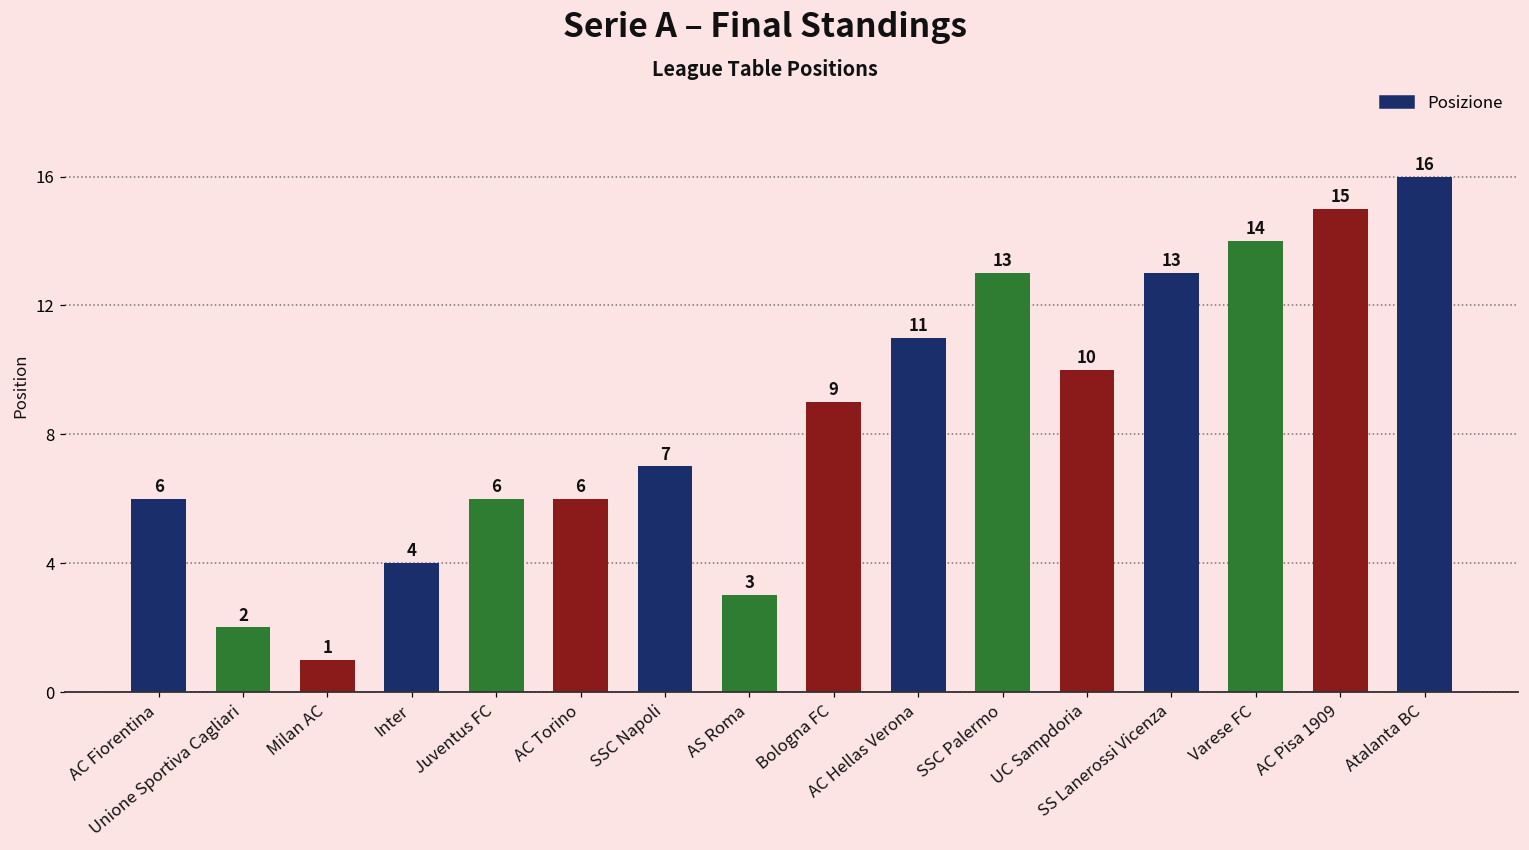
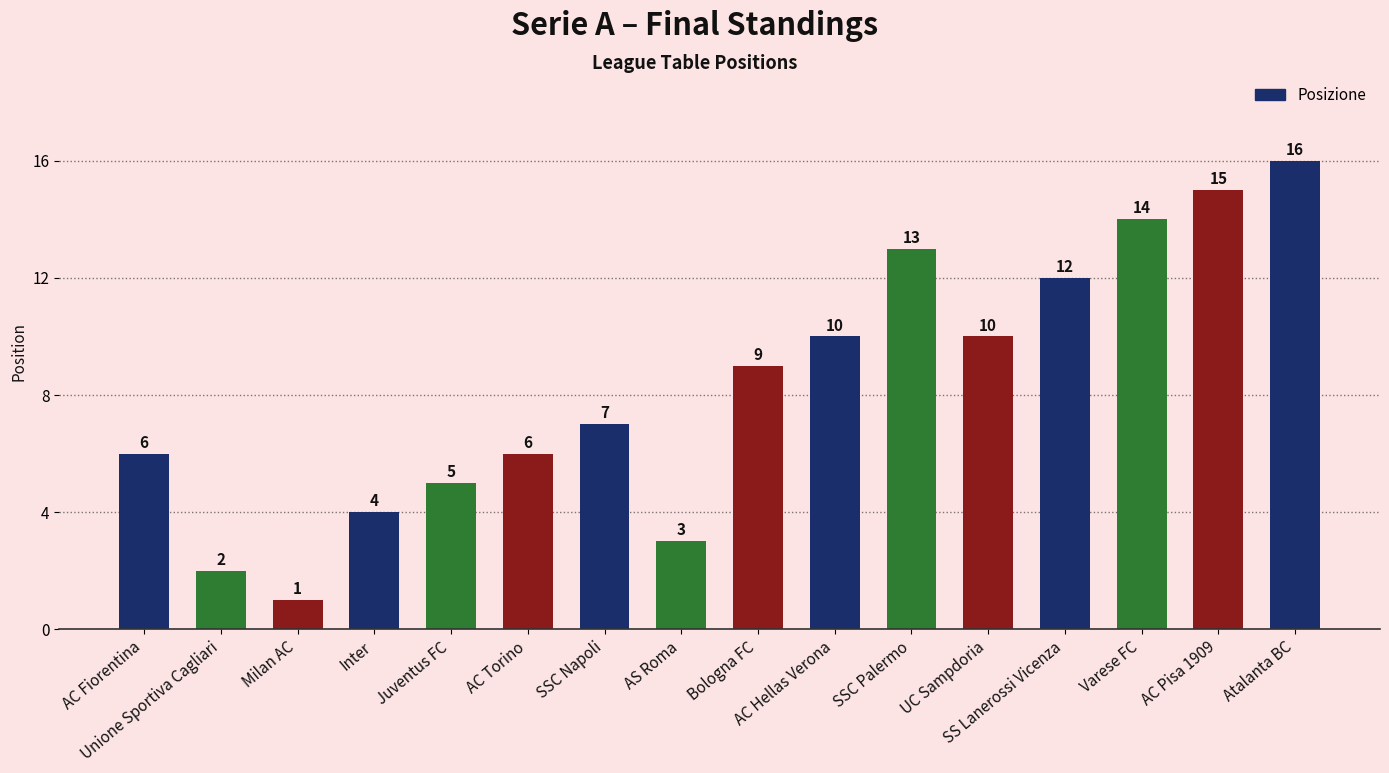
Juventus FC: 6 -> 5
AC Hellas Verona: 11 -> 10
SS Lanerossi Vicenza: 13 -> 12
